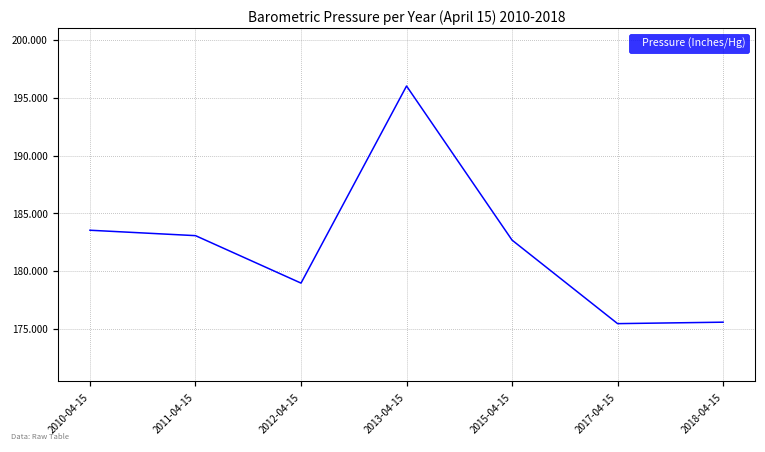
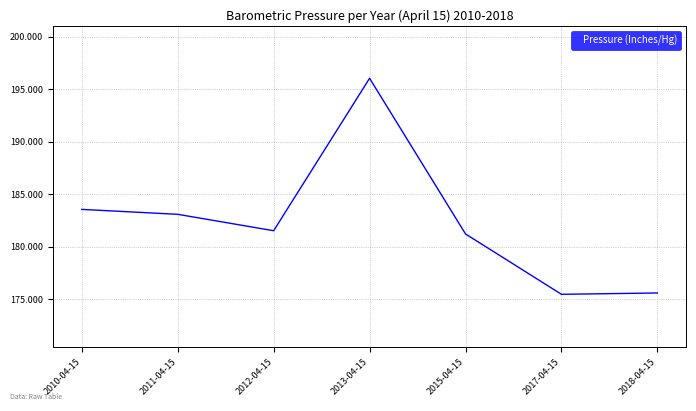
2012-04-15: 179.0 -> 181.5
2015-04-15: 182.7 -> 181.2
